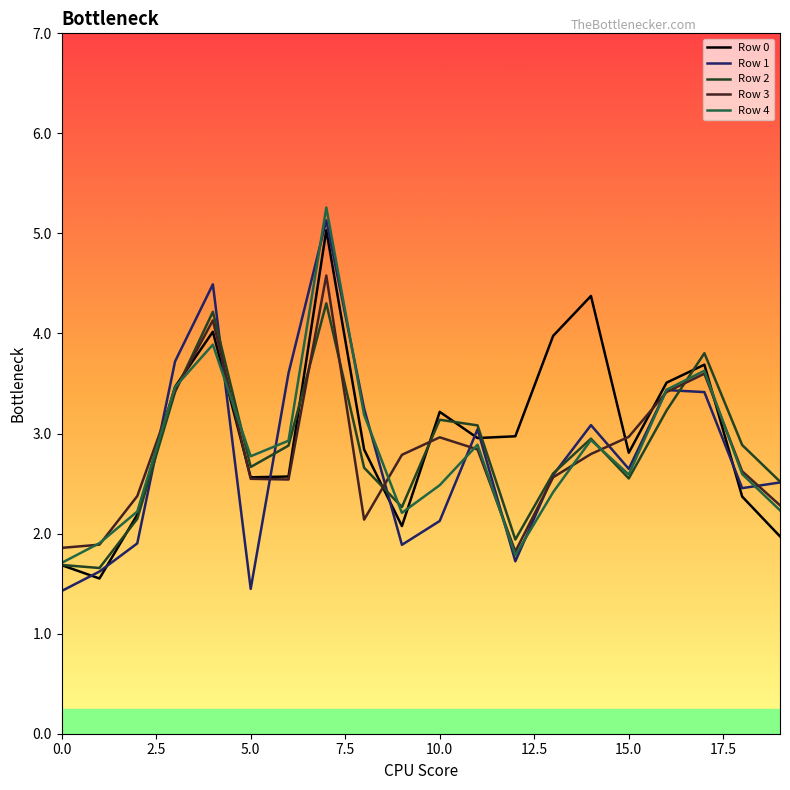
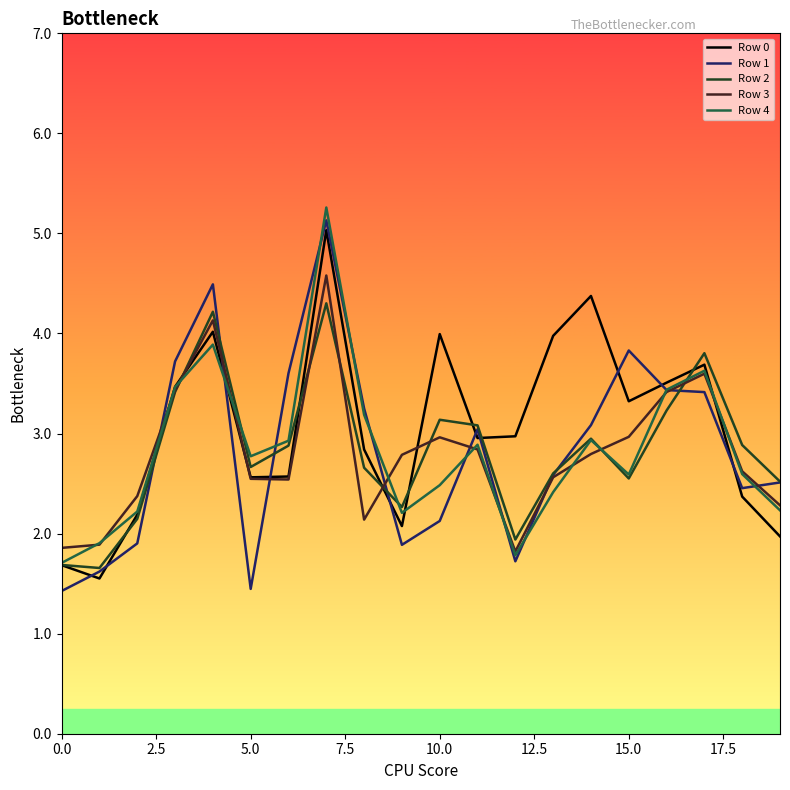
Row 0, 10.0: 3.22 -> 3.99
Row 0, 15.0: 2.81 -> 3.32
Row 1, 15.0: 2.65 -> 3.83
